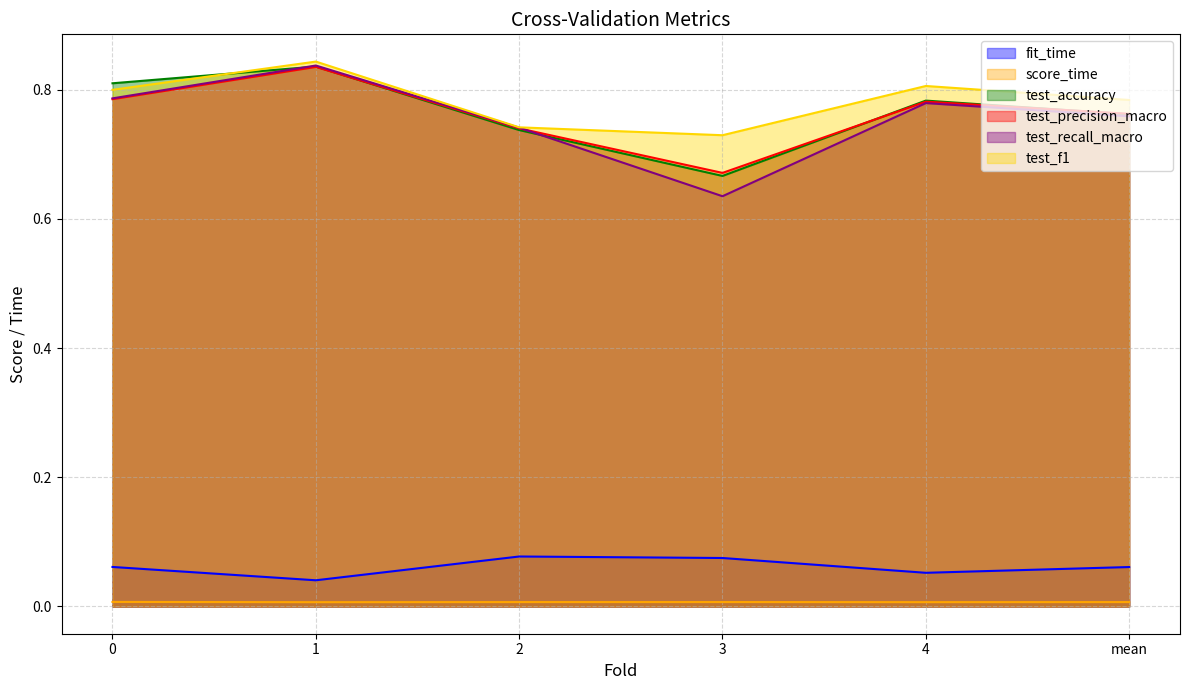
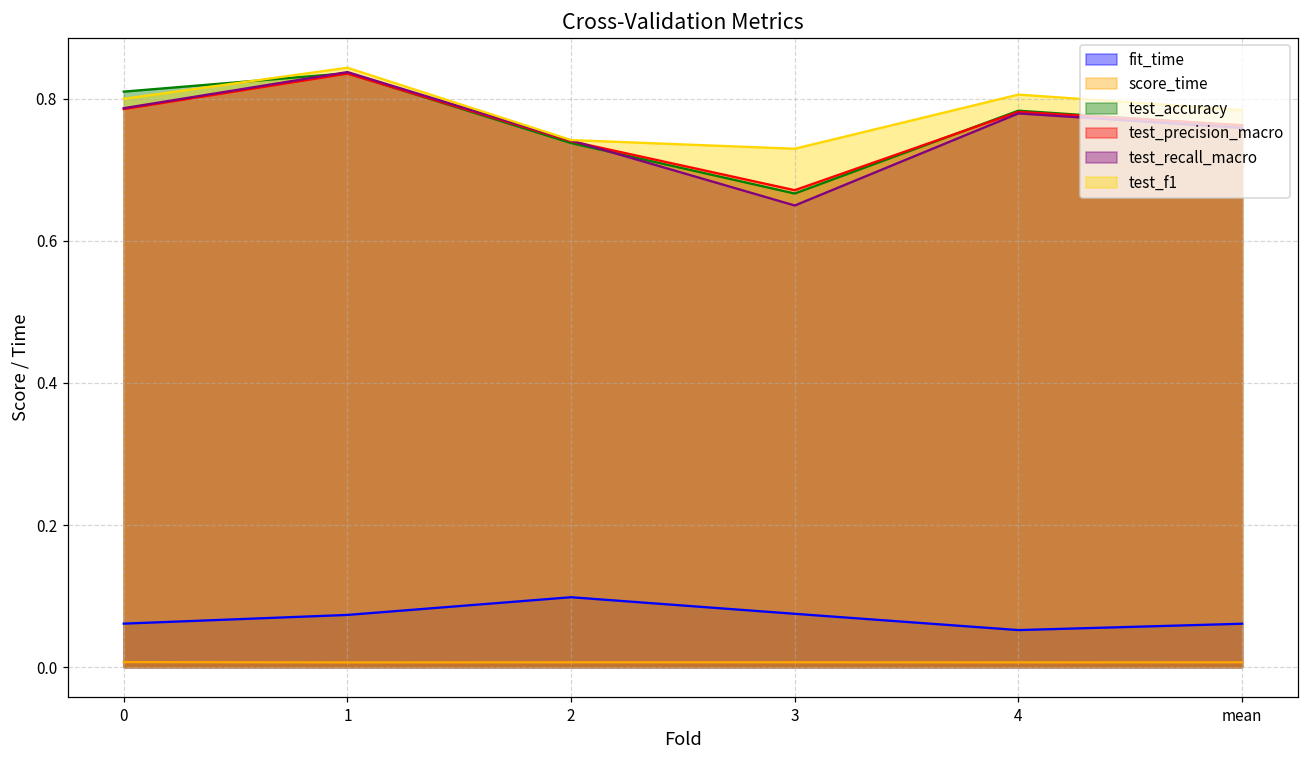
fit_time, 1: 0.04 -> 0.07
fit_time, 2: 0.08 -> 0.10
test_recall_macro, 3: 0.64 -> 0.65
